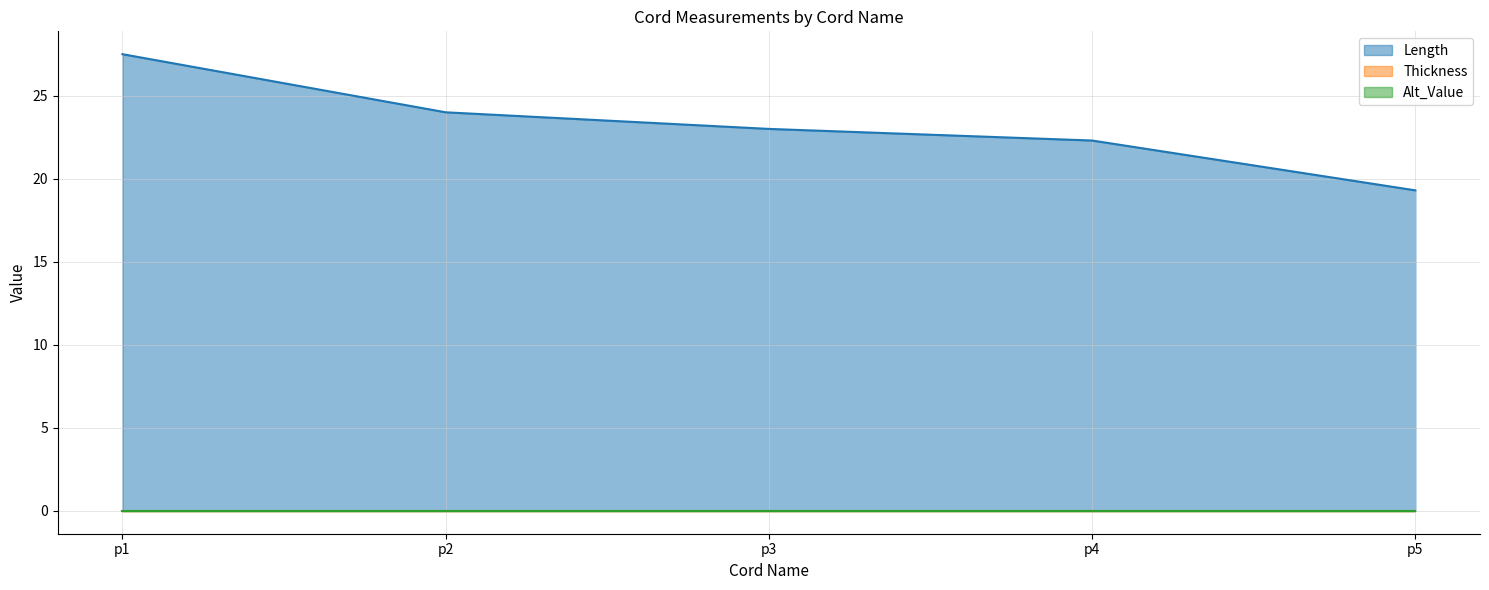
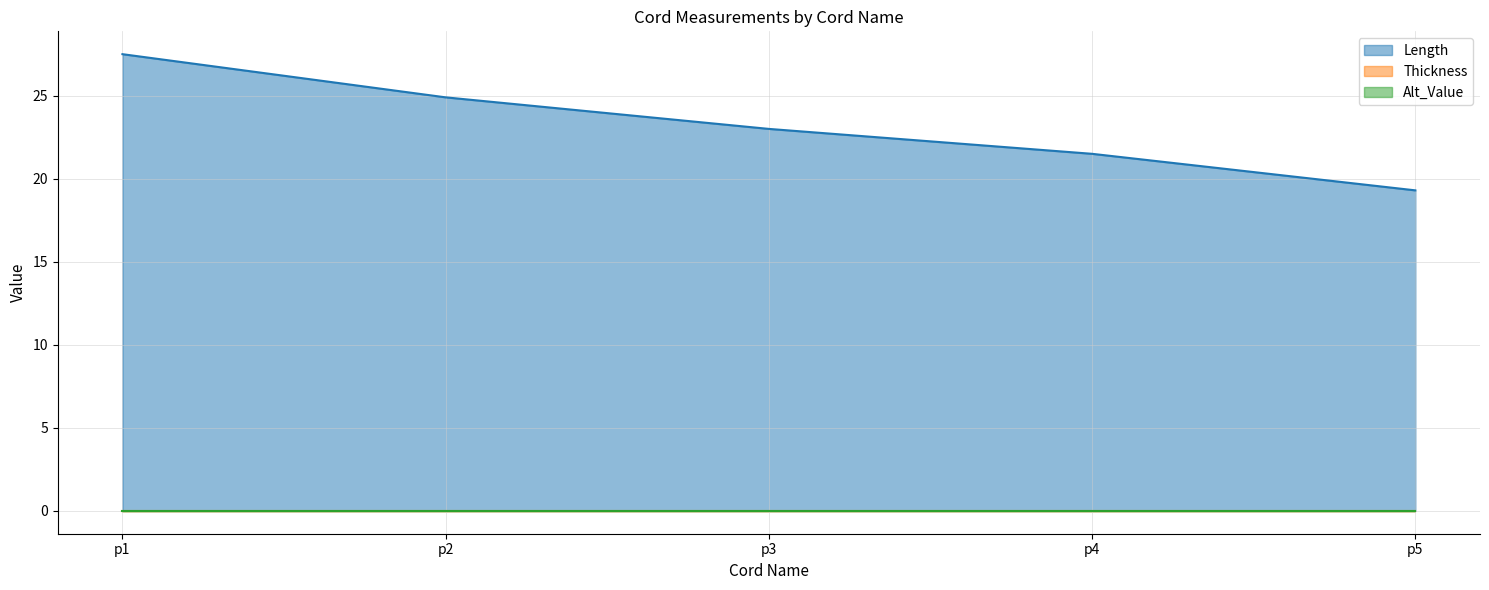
Length, p2: 24.0 -> 24.9
Length, p4: 22.3 -> 21.5
